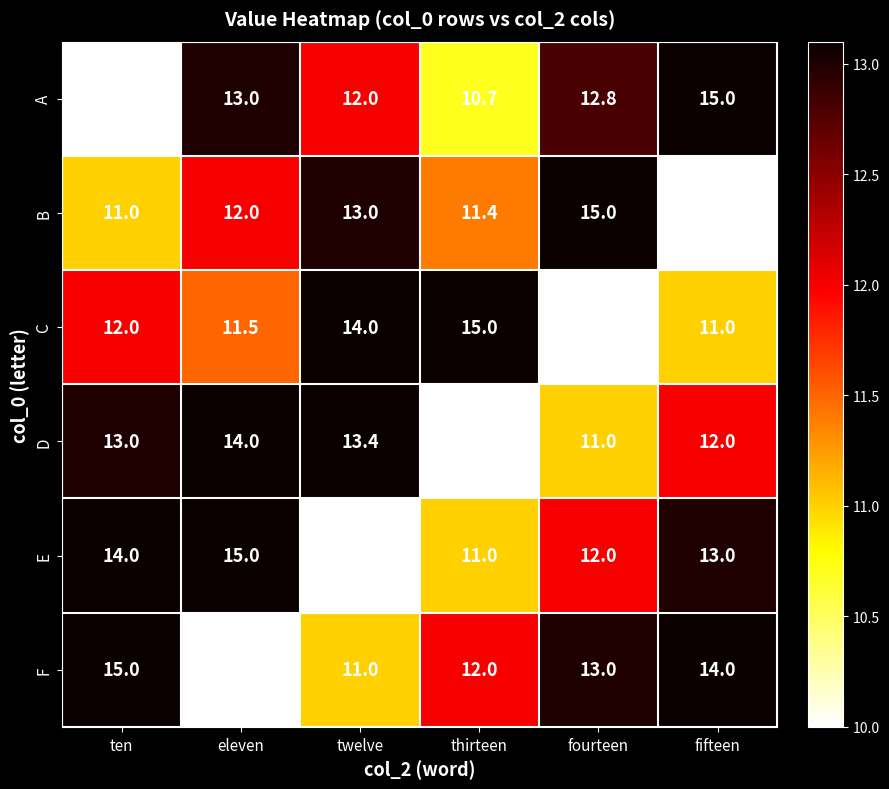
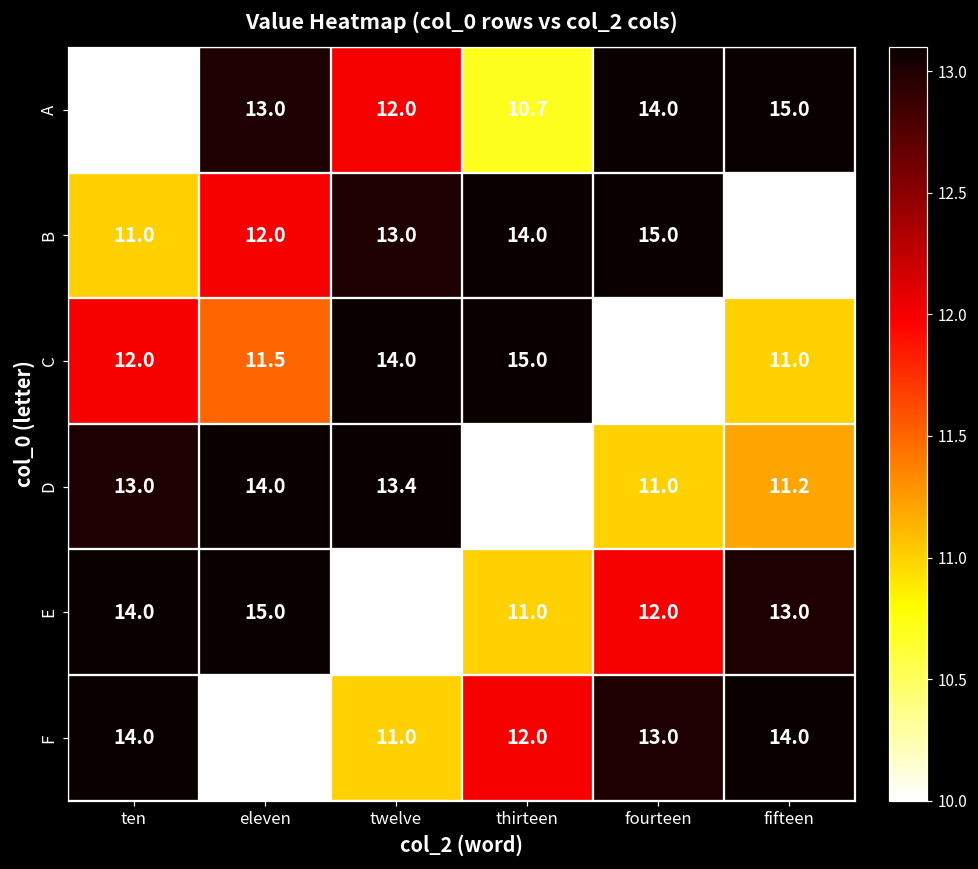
A, fourteen: 12.8 -> 14.0
B, thirteen: 11.4 -> 14.0
D, fifteen: 12.0 -> 11.2
F, ten: 15.0 -> 14.0
